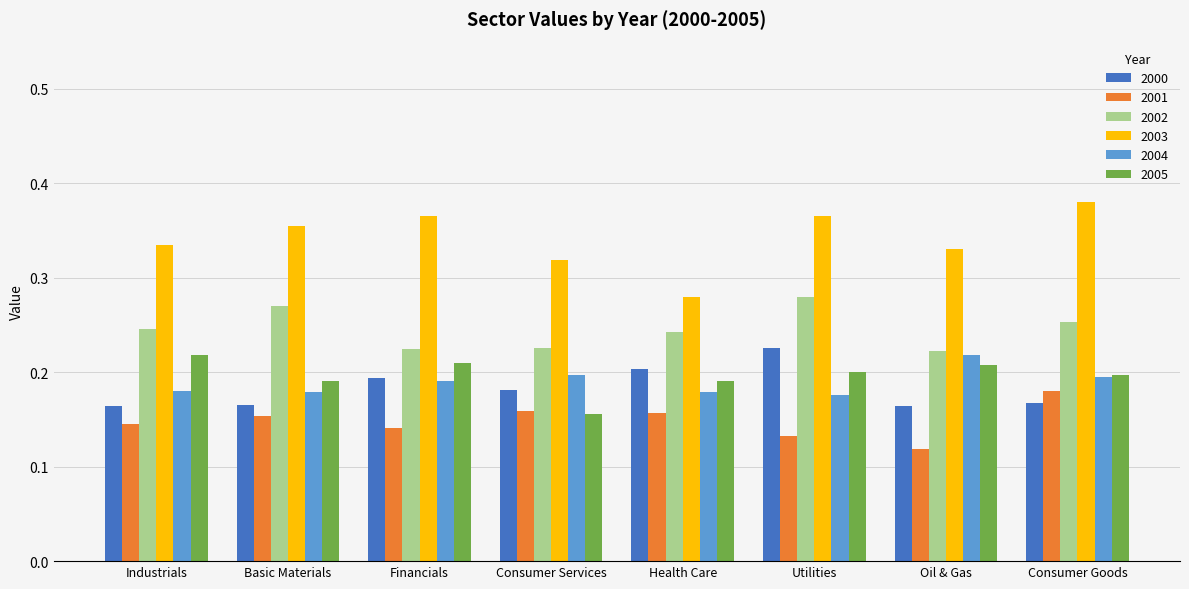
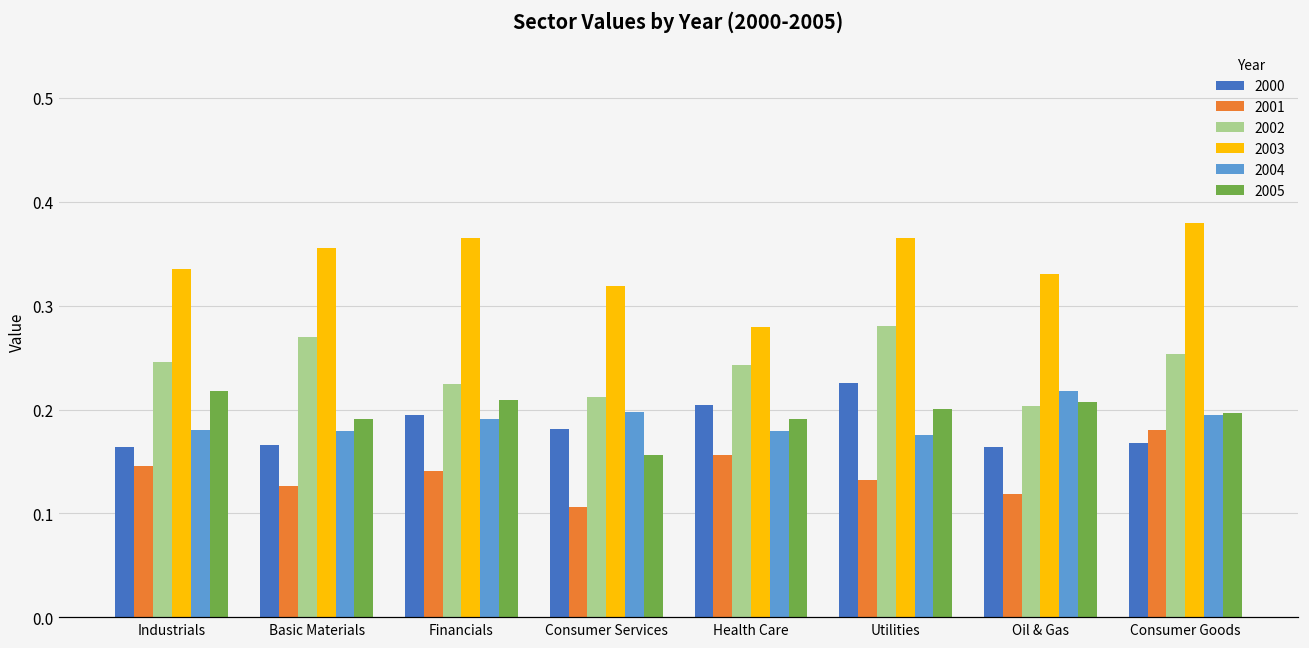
2001, Basic Materials: 0.15 -> 0.13
2001, Consumer Services: 0.16 -> 0.11
2002, Consumer Services: 0.23 -> 0.21
2002, Oil & Gas: 0.22 -> 0.20
